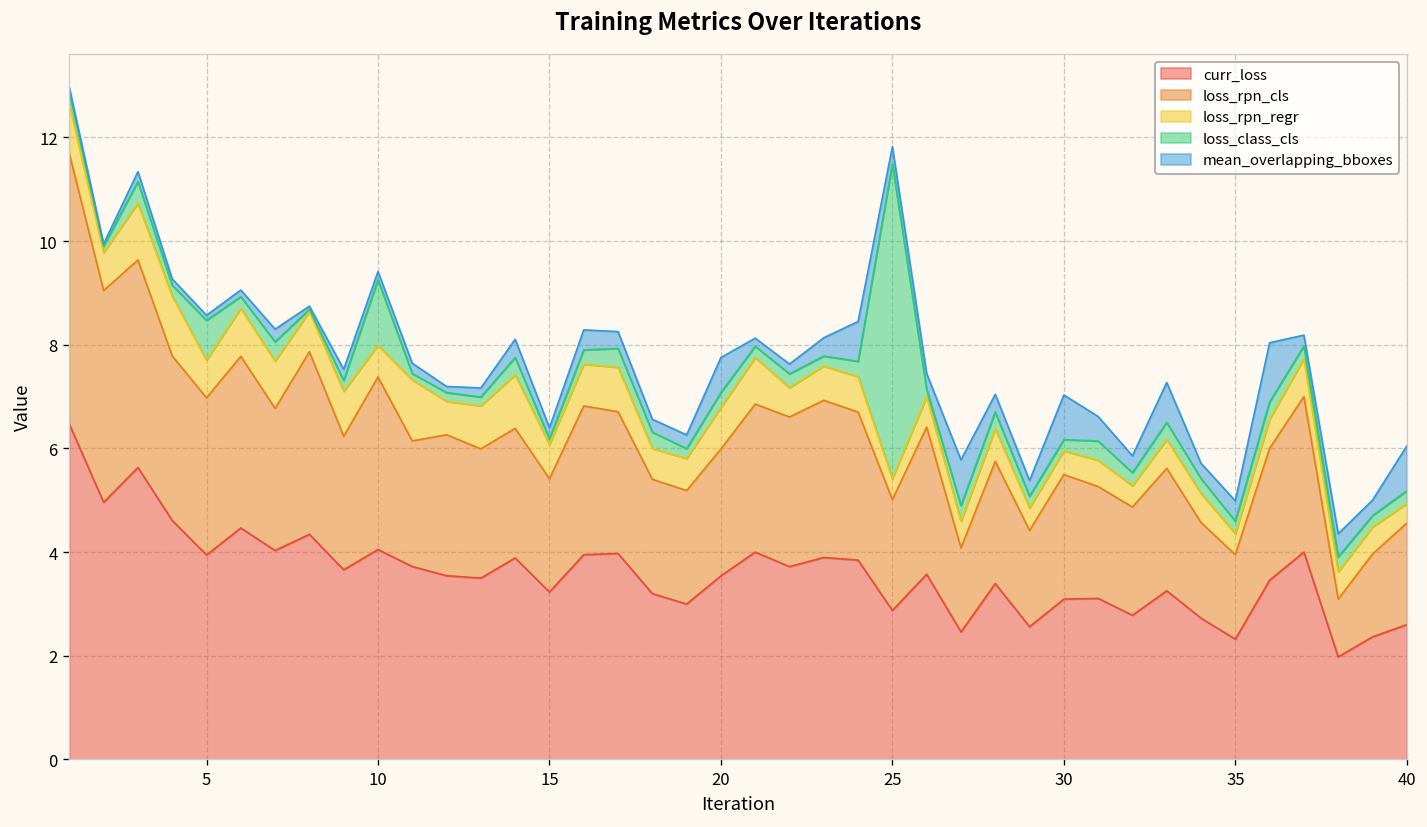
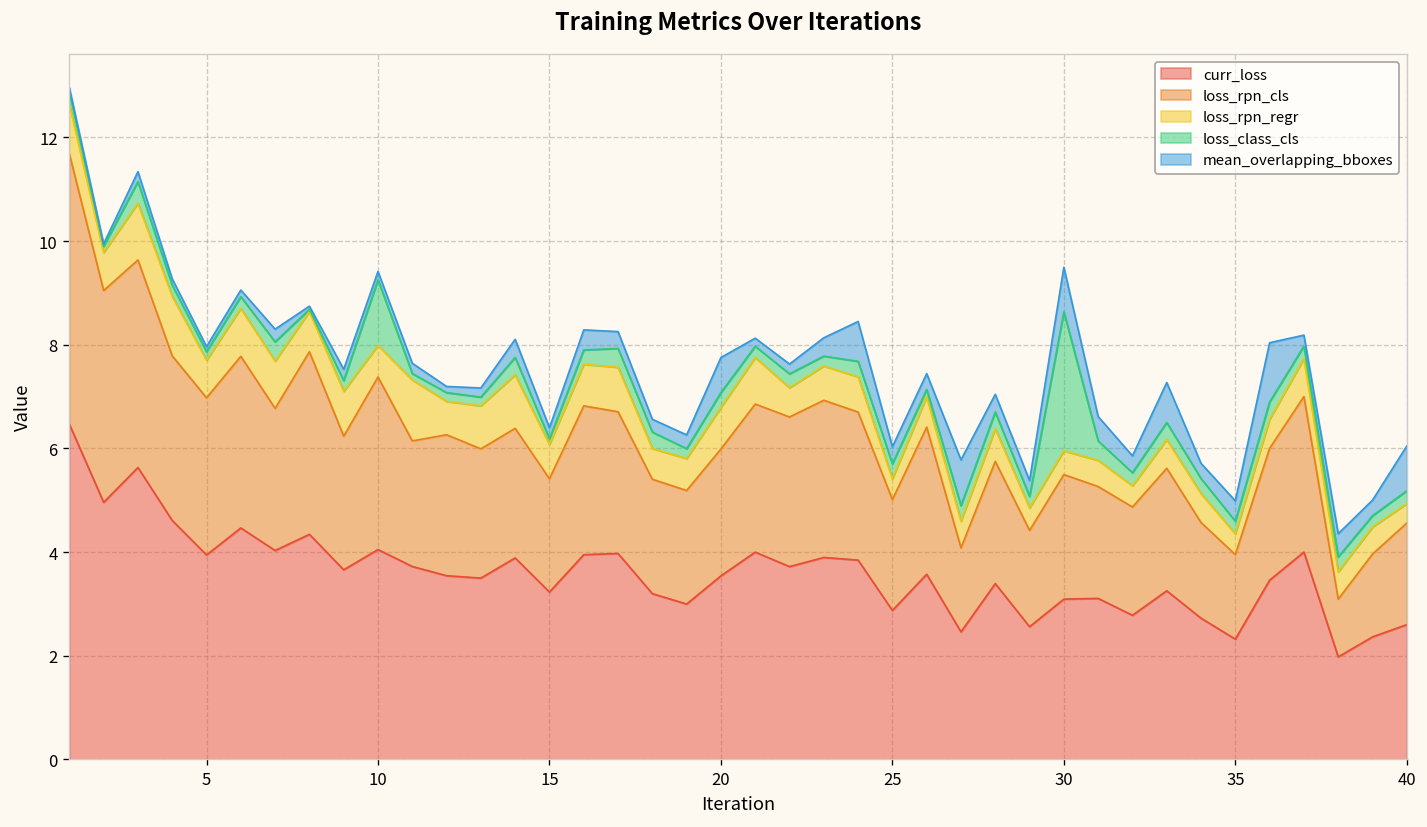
loss_class_cls, 5: 0.8 -> 0.2
loss_class_cls, 25: 6.1 -> 0.3
loss_class_cls, 30: 0.2 -> 2.7
